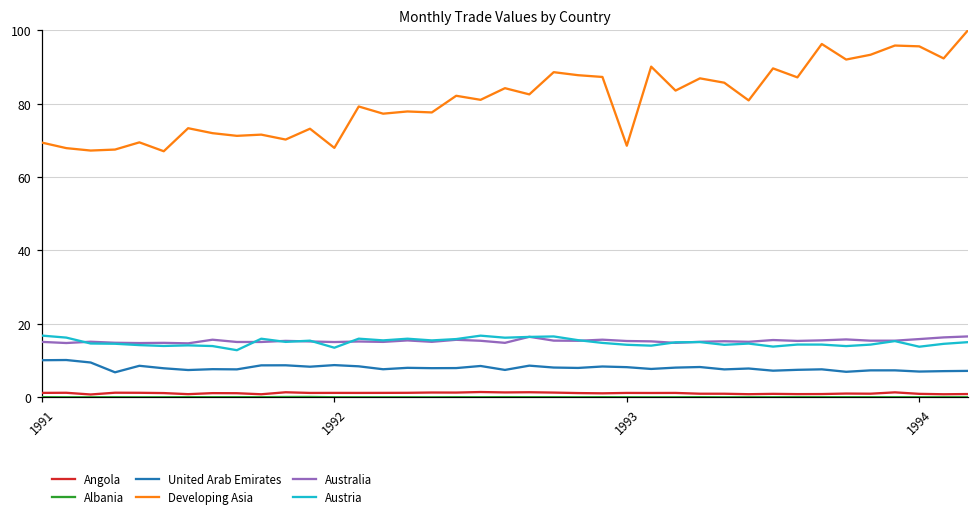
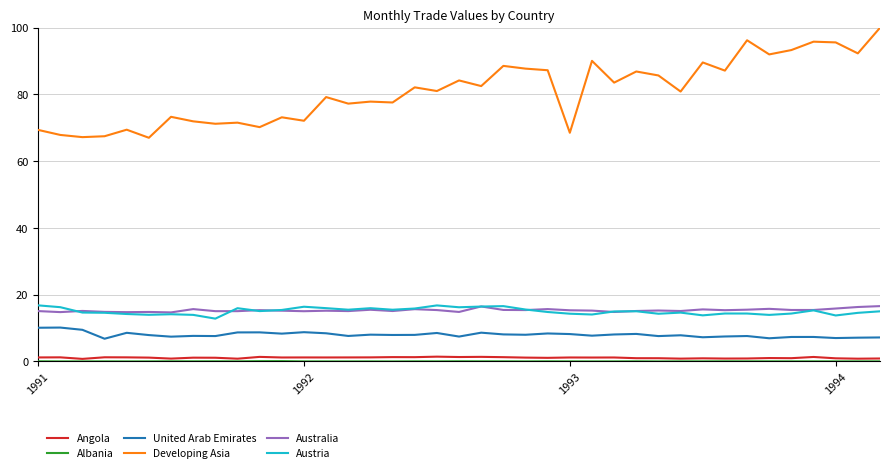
Developing Asia, 1992: 68 -> 72
Austria, 1992: 14 -> 16
